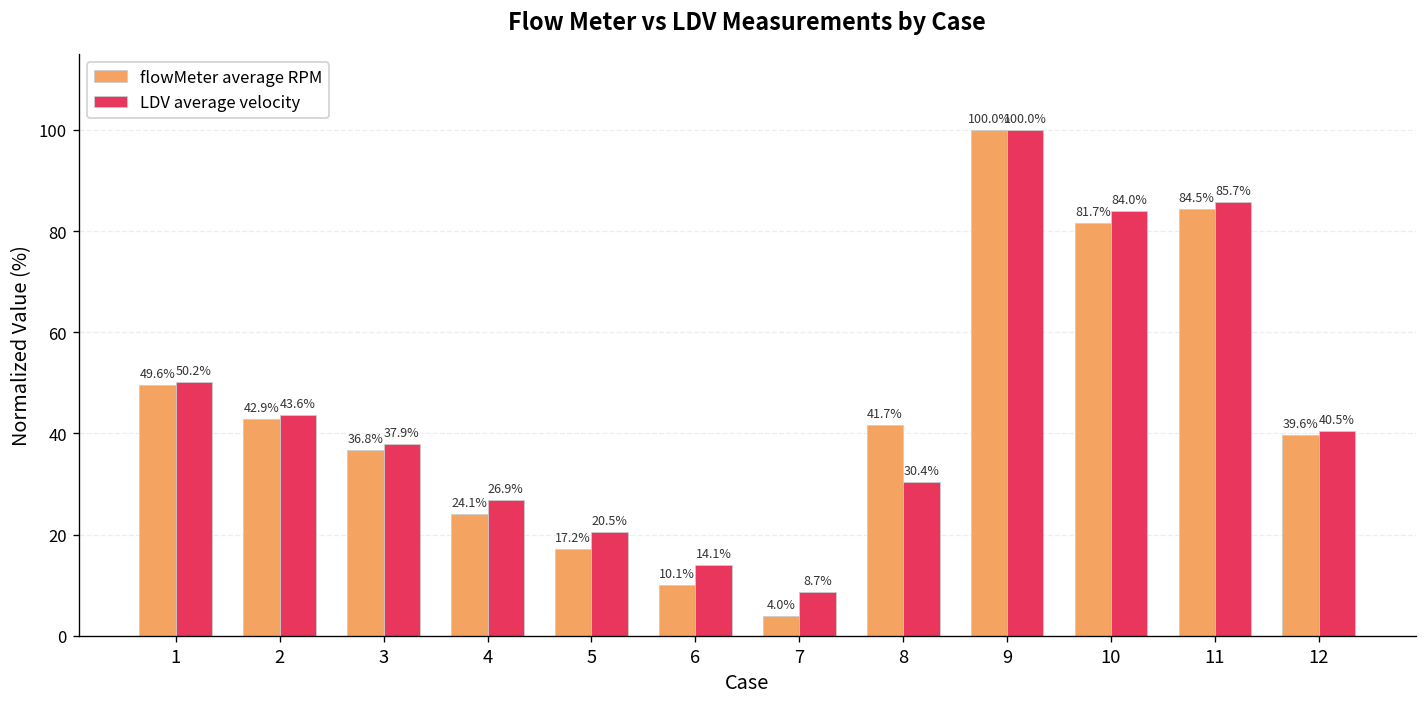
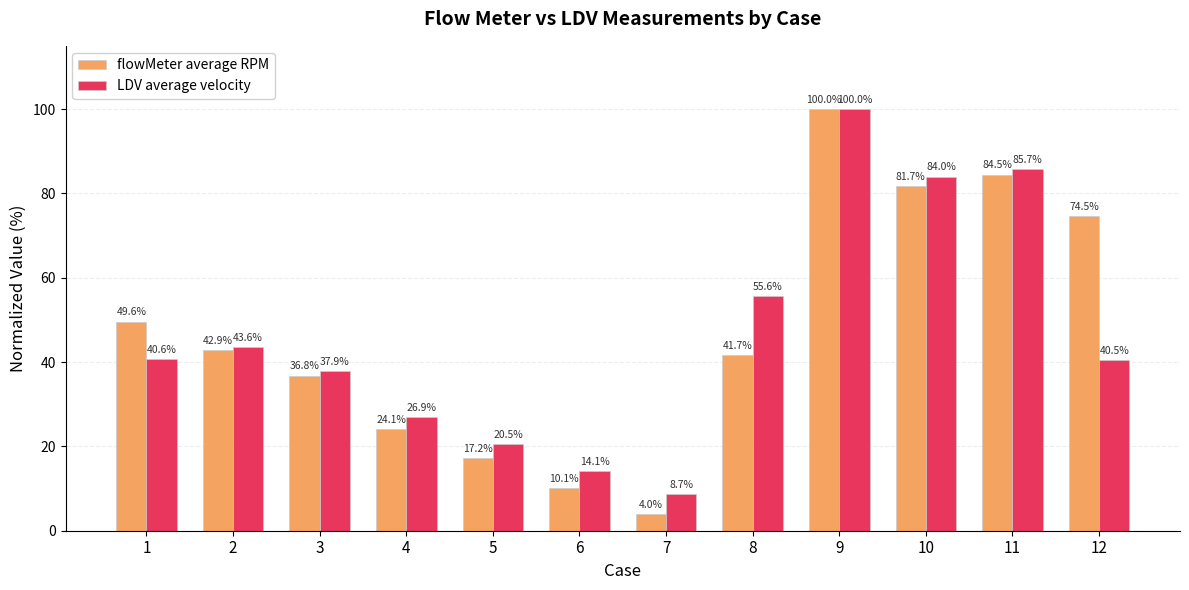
LDV average velocity, 1: 50.2% -> 40.6%
LDV average velocity, 8: 30.4% -> 55.6%
flowMeter average RPM, 12: 39.6% -> 74.5%
